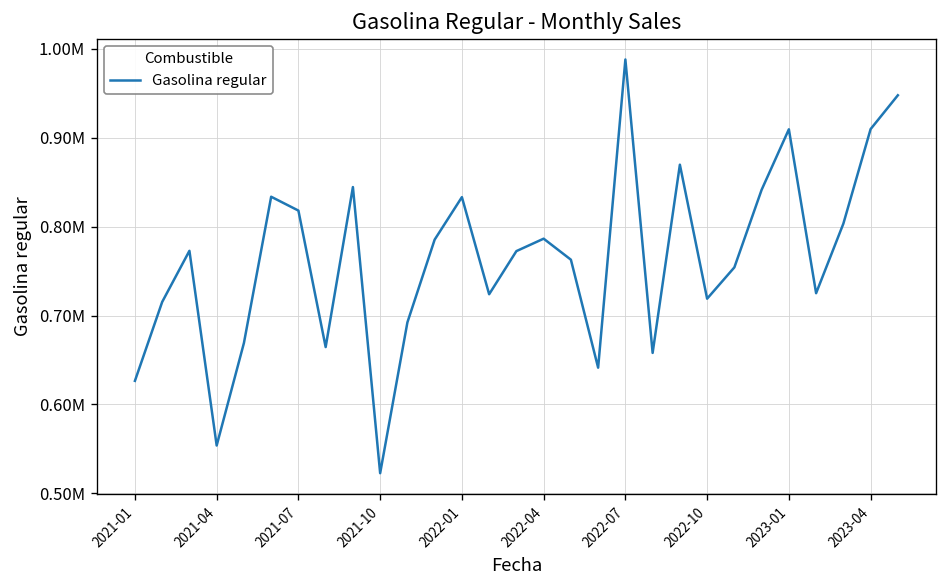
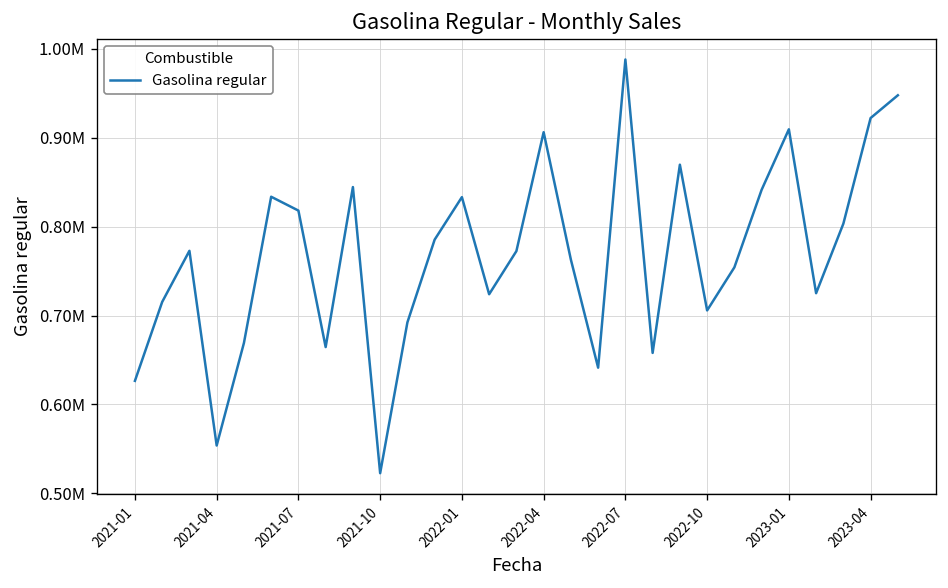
2022-04: 790000 -> 910000
2022-10: 720000 -> 710000
2023-04: 910000 -> 920000
